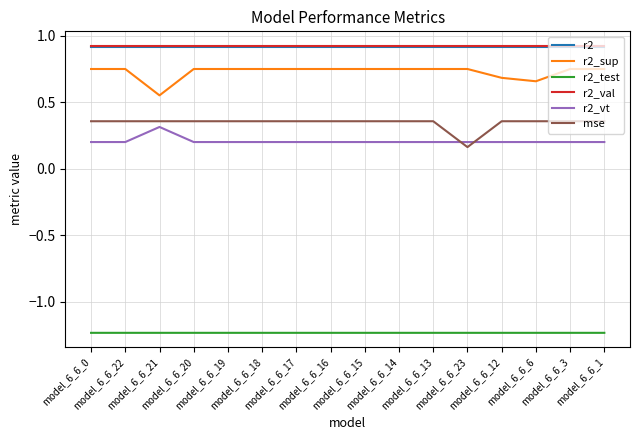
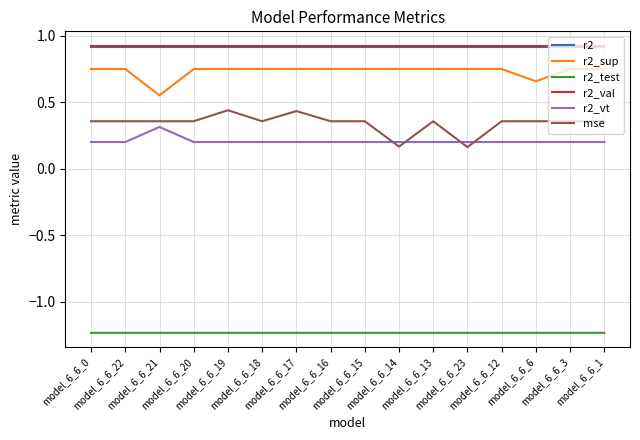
mse, model_6_6_19: 0.36 -> 0.44
mse, model_6_6_17: 0.36 -> 0.43
mse, model_6_6_14: 0.36 -> 0.17
r2_sup, model_6_6_12: 0.68 -> 0.75
